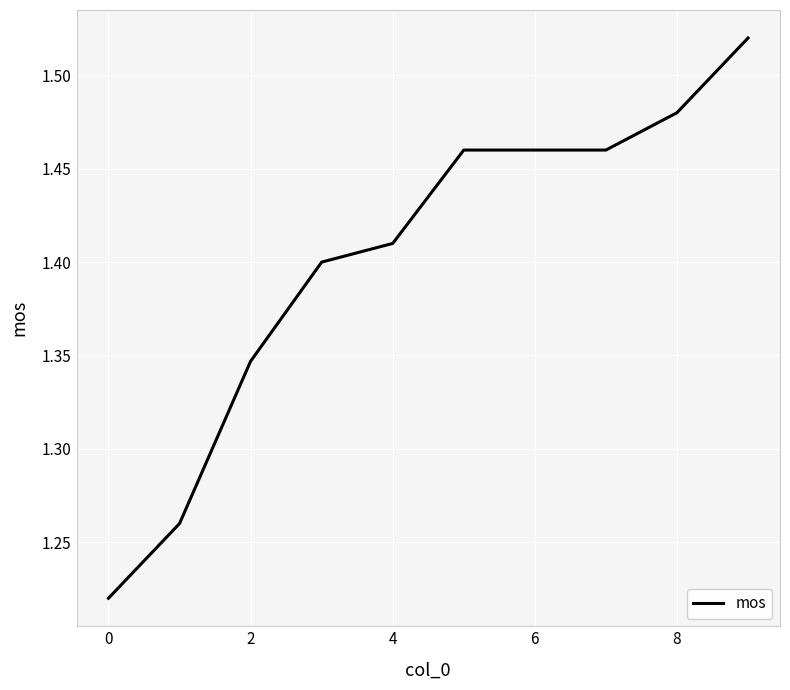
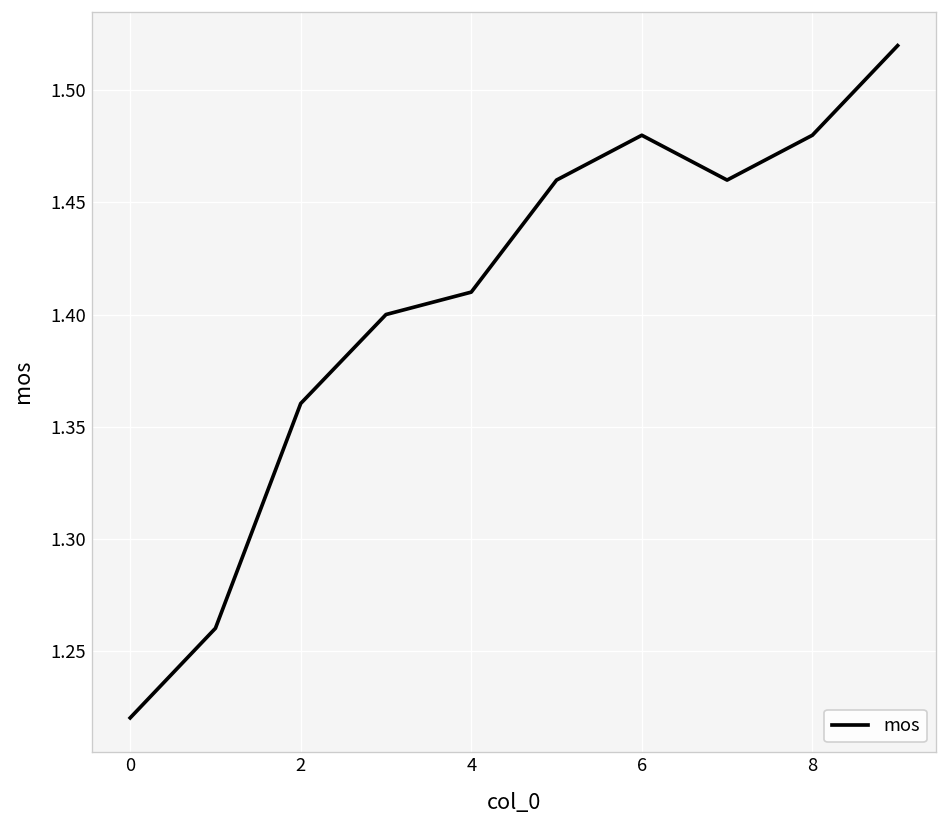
2: 1.347 -> 1.360
6: 1.46 -> 1.48
